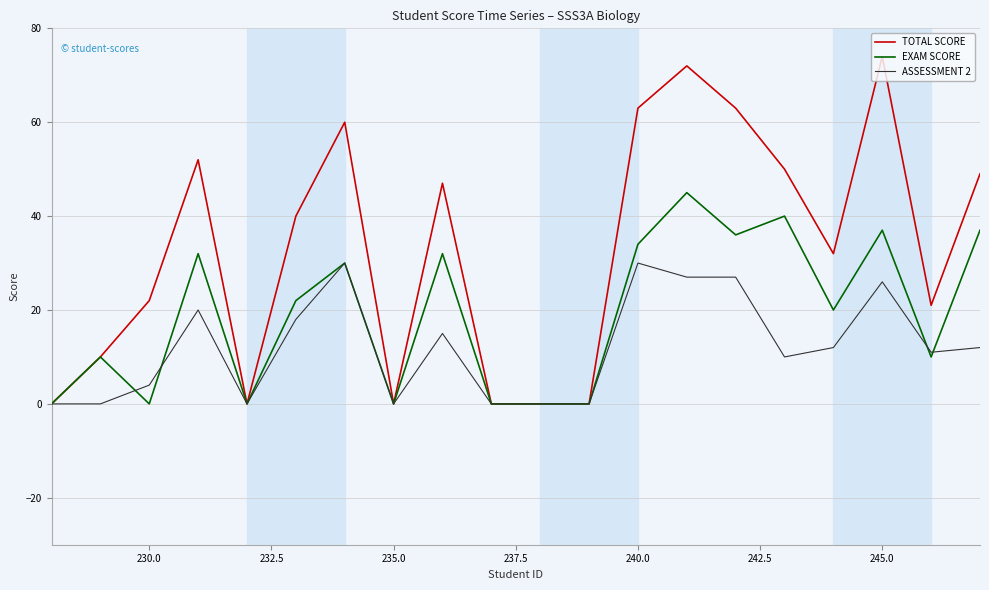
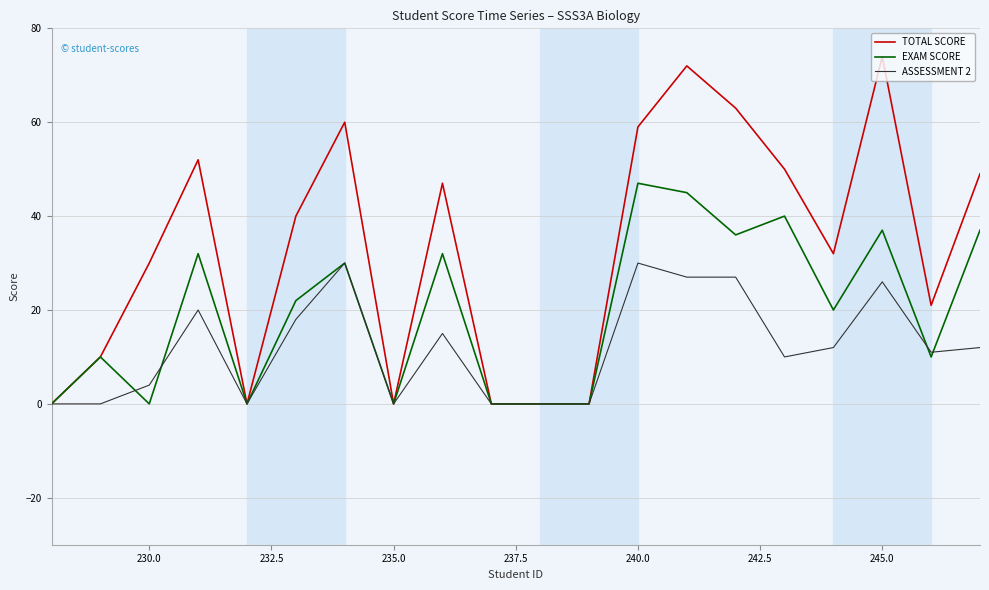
TOTAL SCORE, 230.0: 22 -> 30
TOTAL SCORE, 240.0: 63 -> 59
EXAM SCORE, 240.0: 34 -> 47
